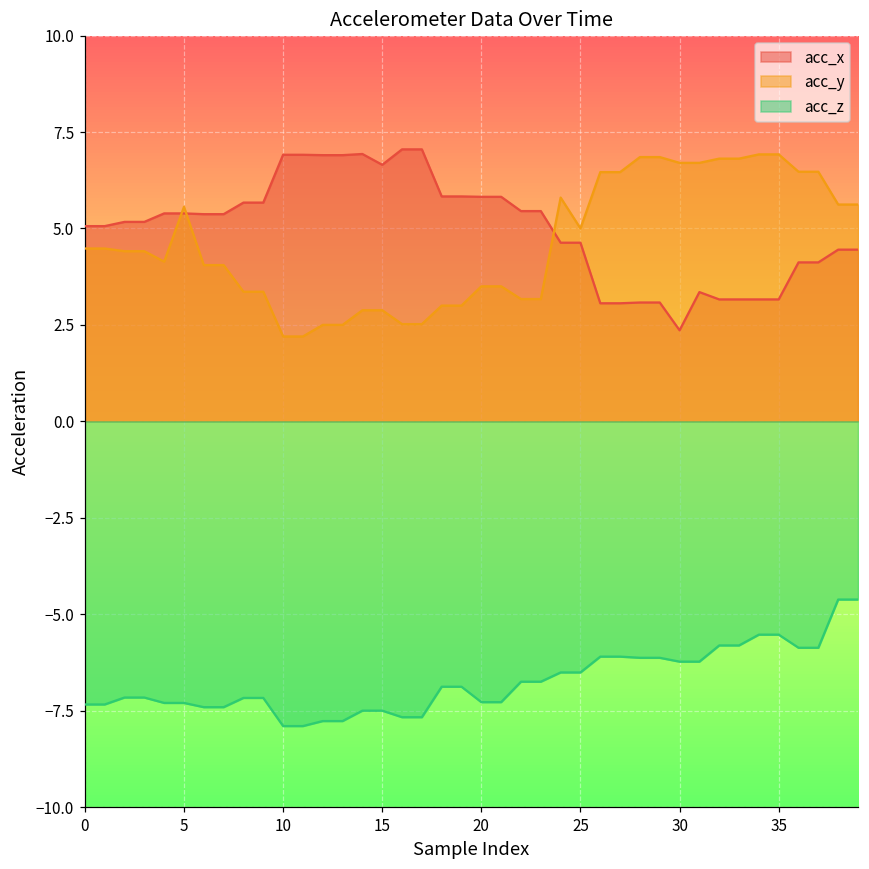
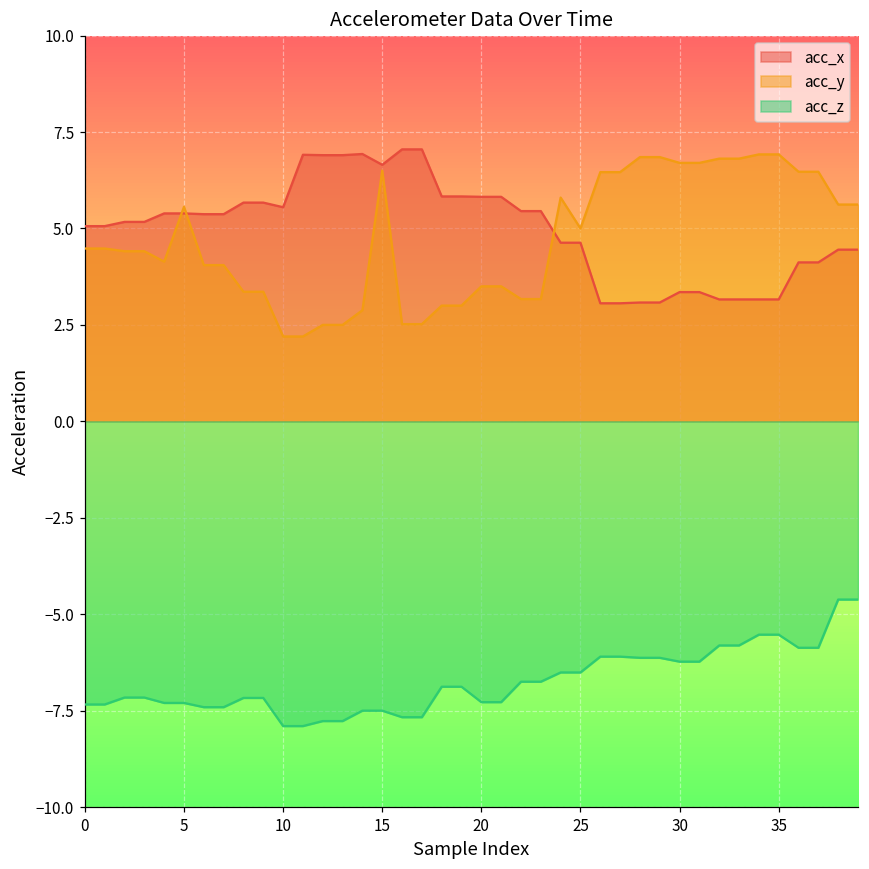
acc_x, 10: 6.9 -> 5.6
acc_y, 15: 2.9 -> 6.5
acc_x, 30: 2.4 -> 3.4
